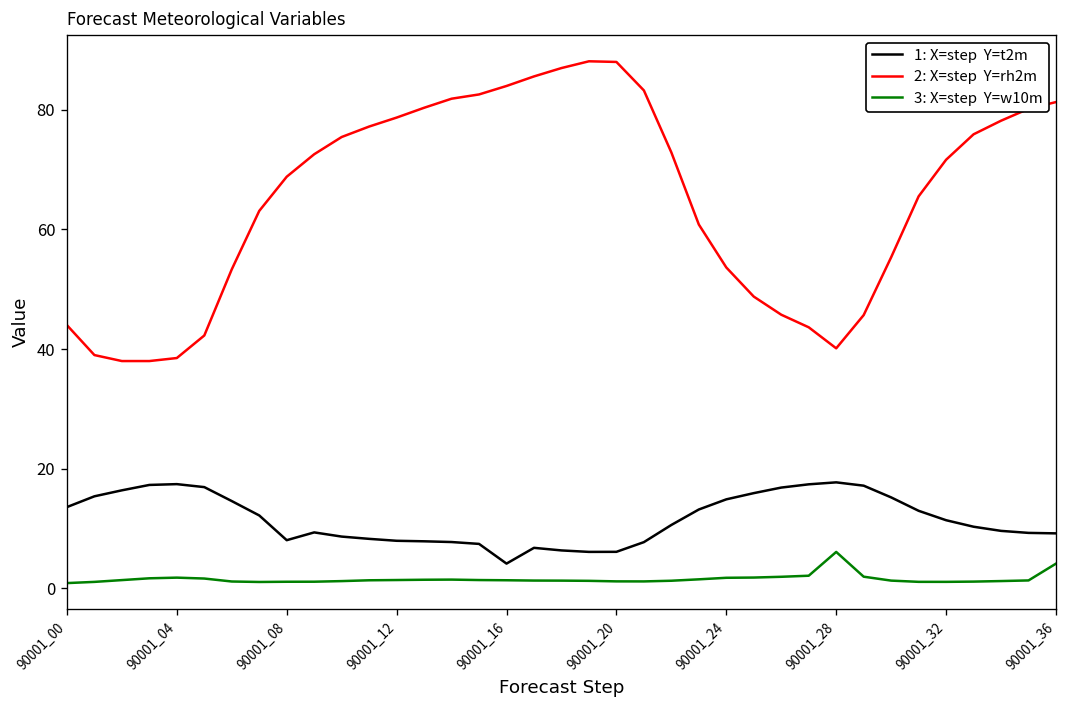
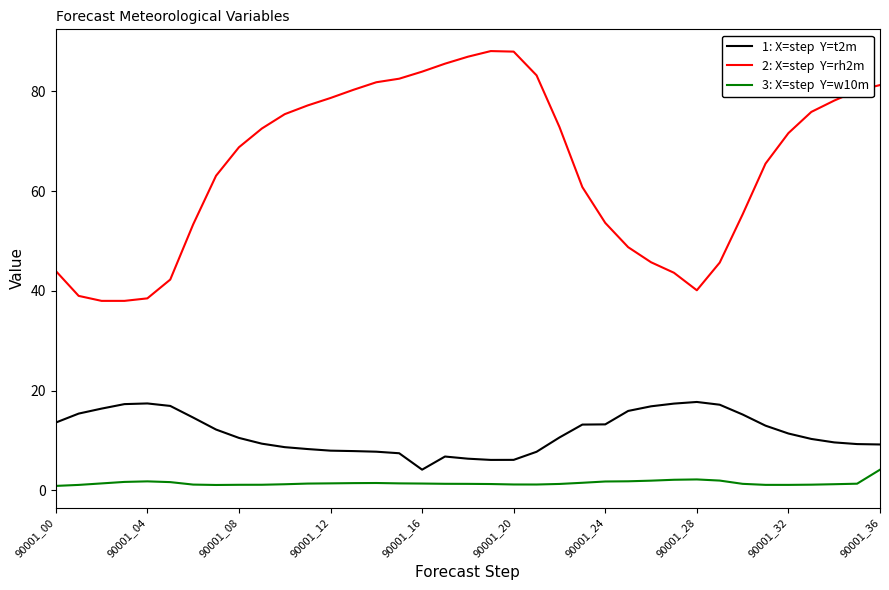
1: X=step Y=t2m, 90001_08: 8 -> 11
1: X=step Y=t2m, 90001_24: 15 -> 13
3: X=step Y=w10m, 90001_28: 6 -> 2
